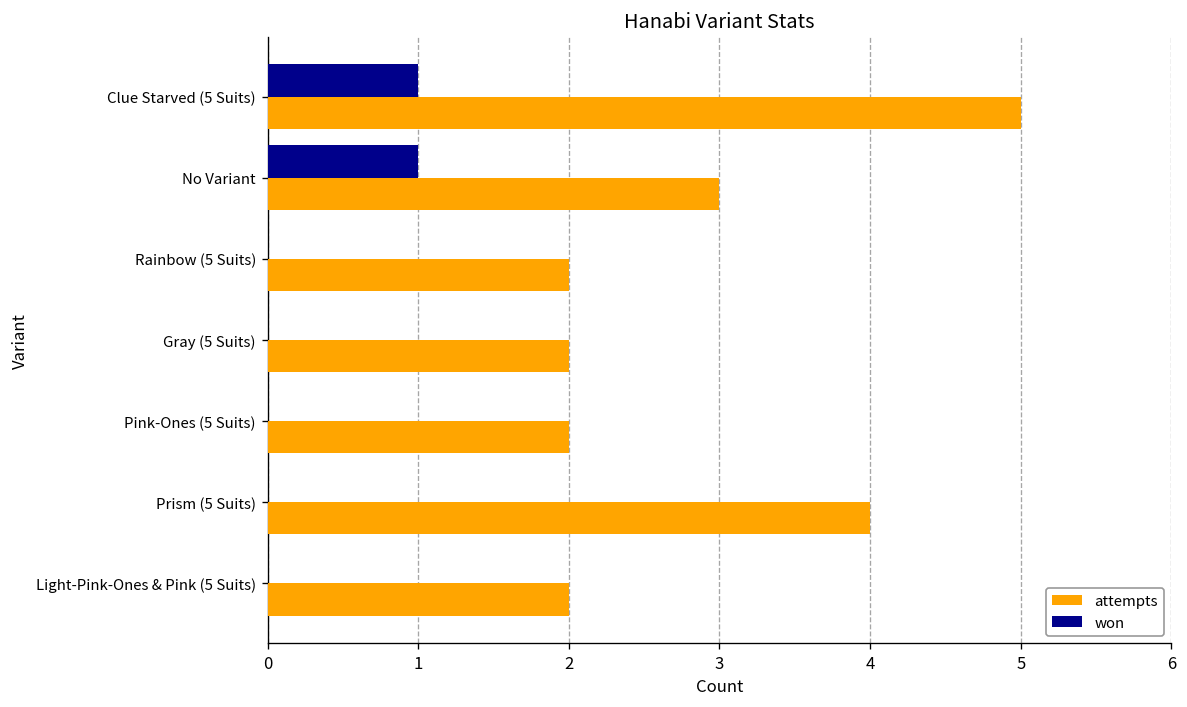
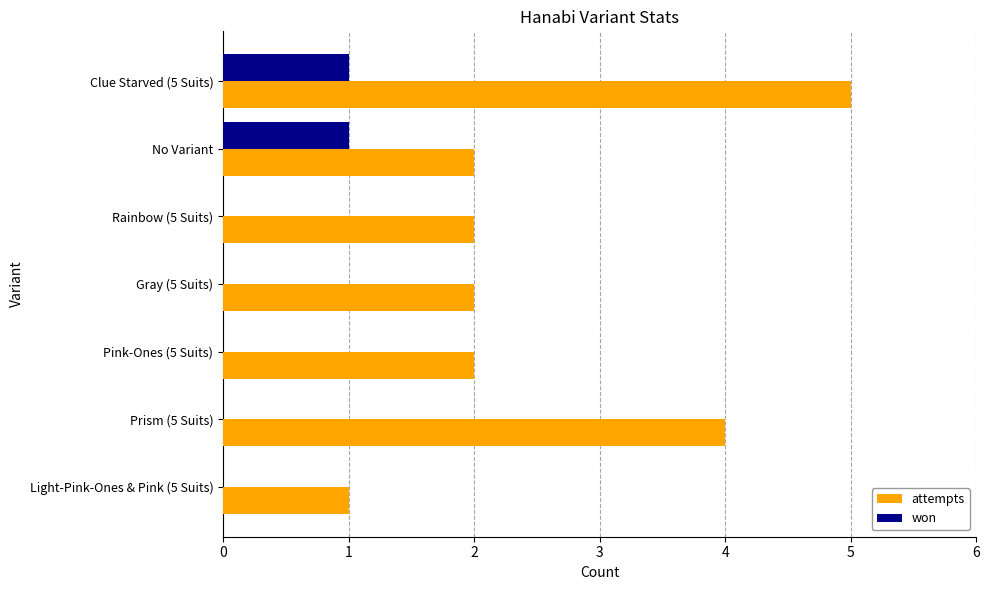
attempts, No Variant: 3 -> 2
attempts, Light-Pink-Ones & Pink (5 Suits): 2 -> 1
